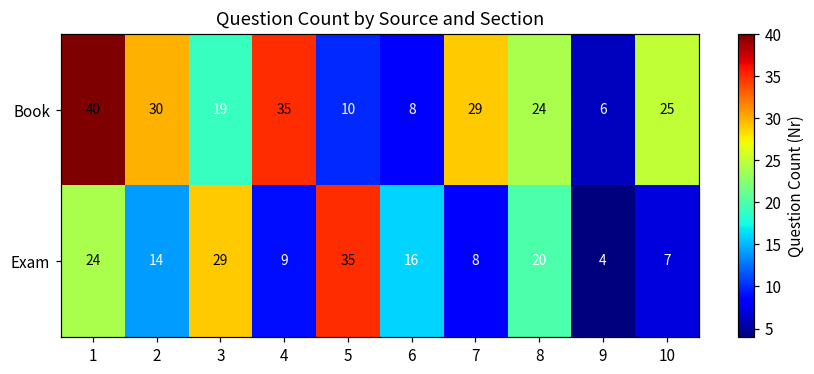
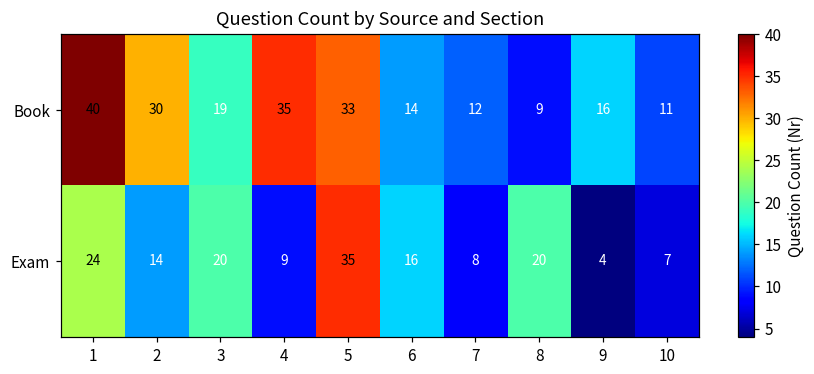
Book, 5: 10 -> 33
Book, 6: 8 -> 14
Book, 7: 29 -> 12
Book, 8: 24 -> 9
Book, 9: 6 -> 16
Book, 10: 25 -> 11
Exam, 3: 29 -> 20
